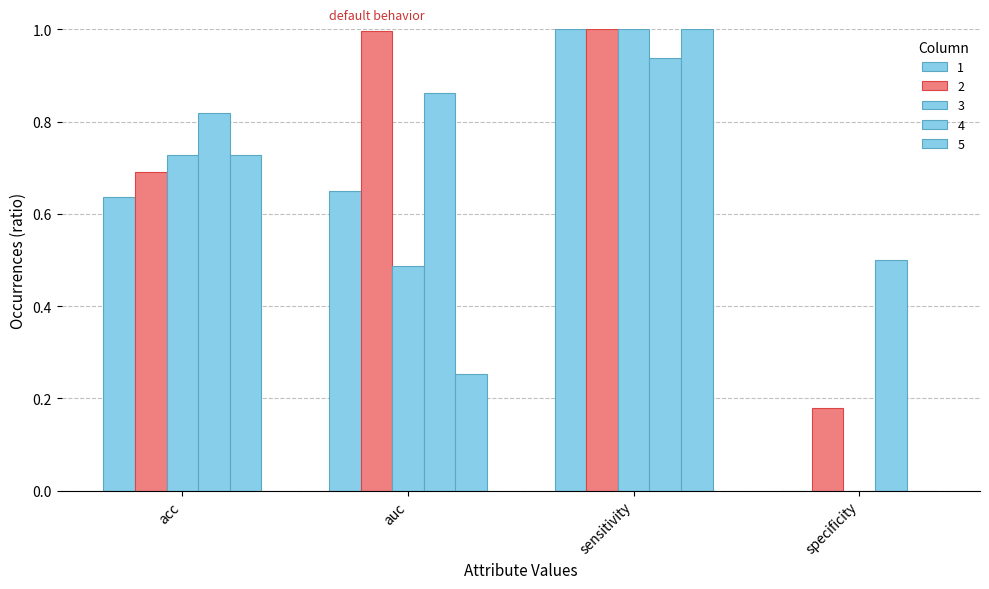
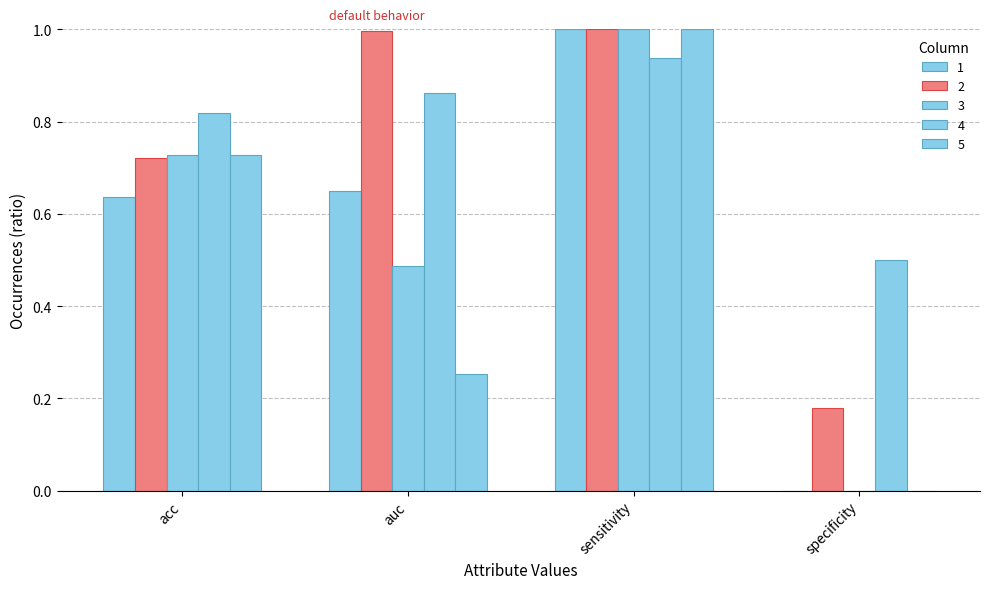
2, acc: 0.69 -> 0.72
